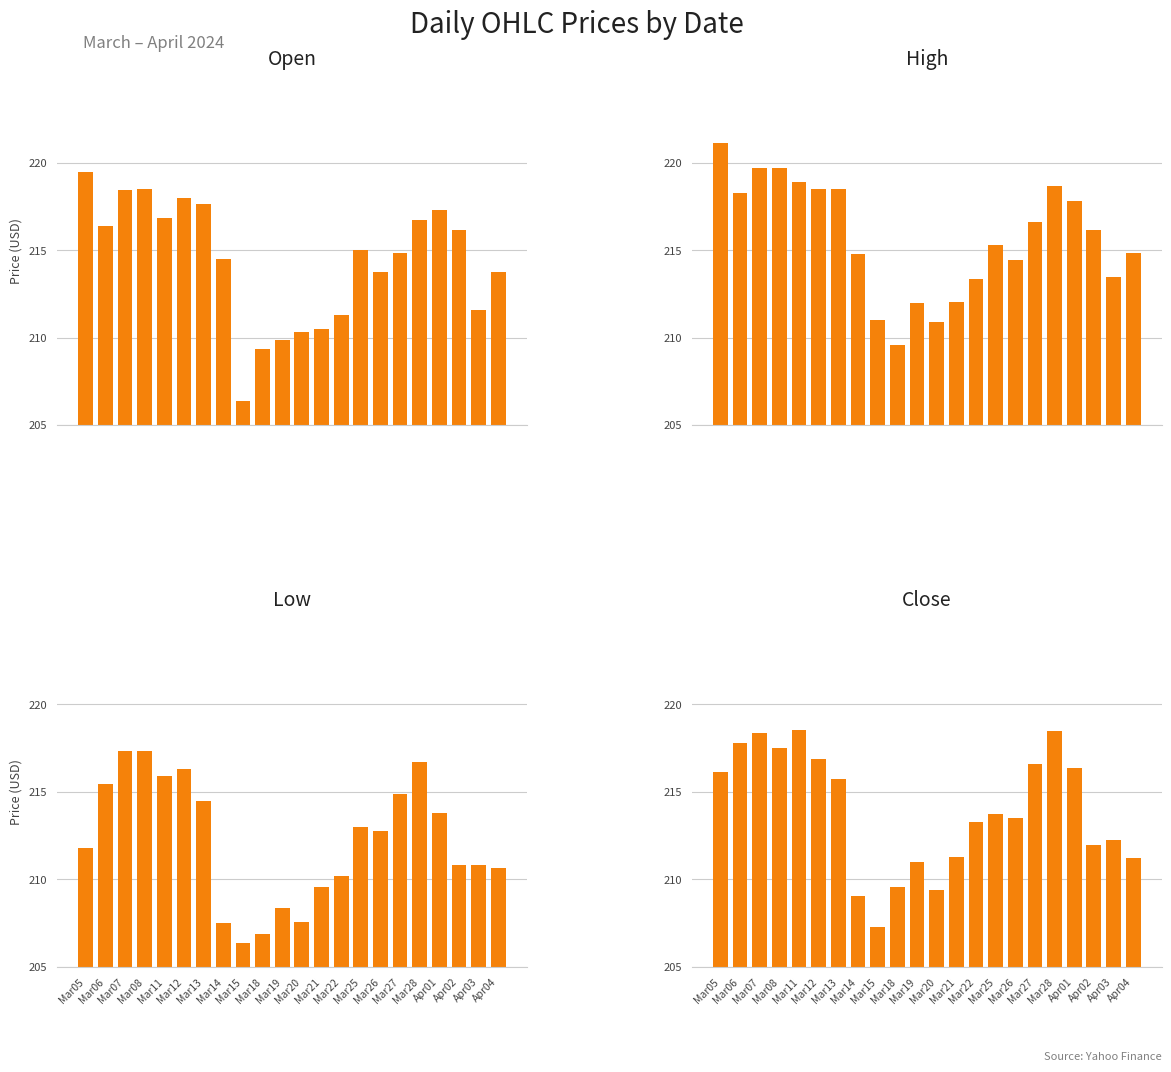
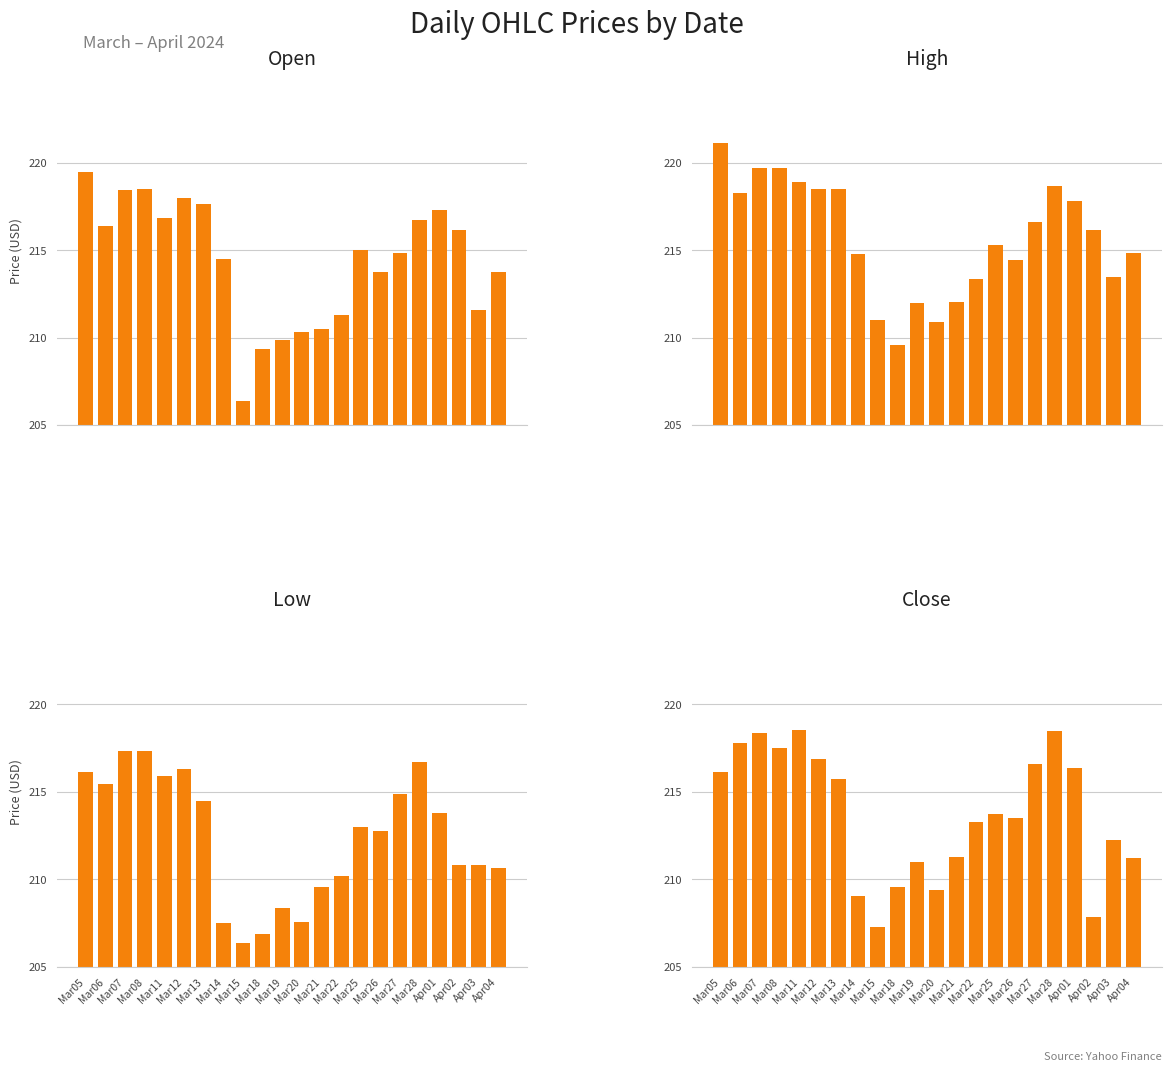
Low, Mar05: 211.8 -> 216.1
Close, Apr02: 212.0 -> 207.9
